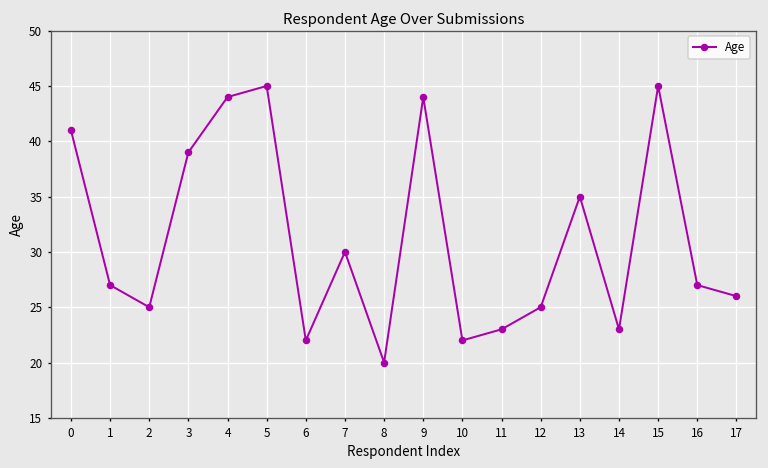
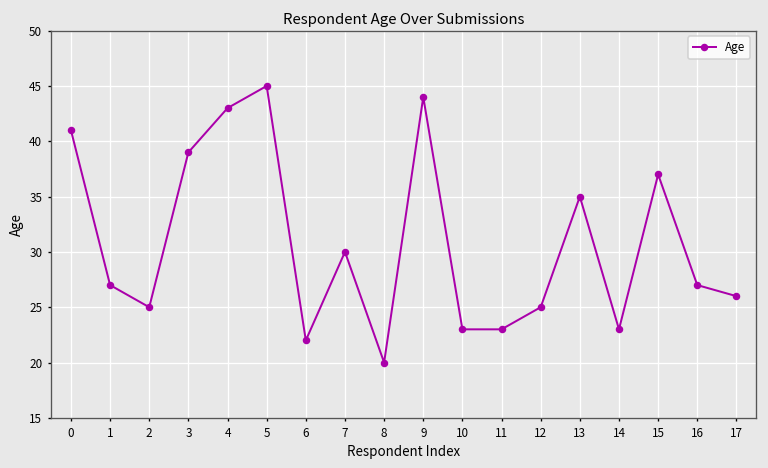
4: 44 -> 43
10: 22 -> 23
15: 45 -> 37
